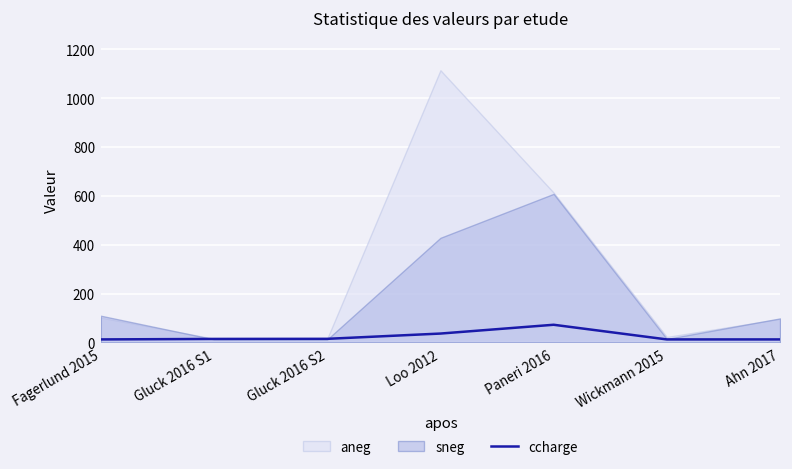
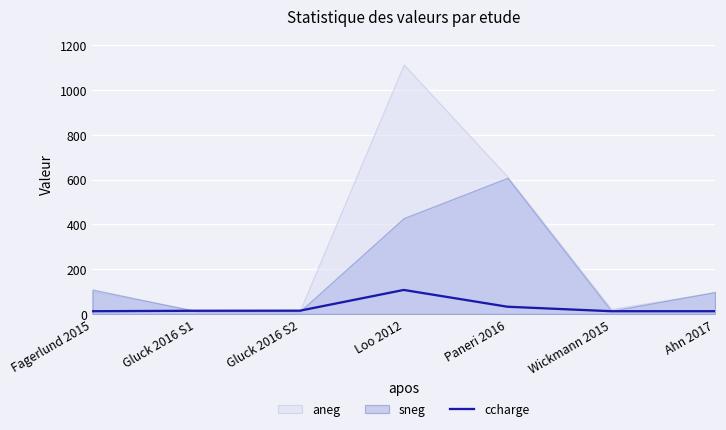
ccharge, Loo 2012: 40 -> 110
ccharge, Paneri 2016: 70 -> 30
